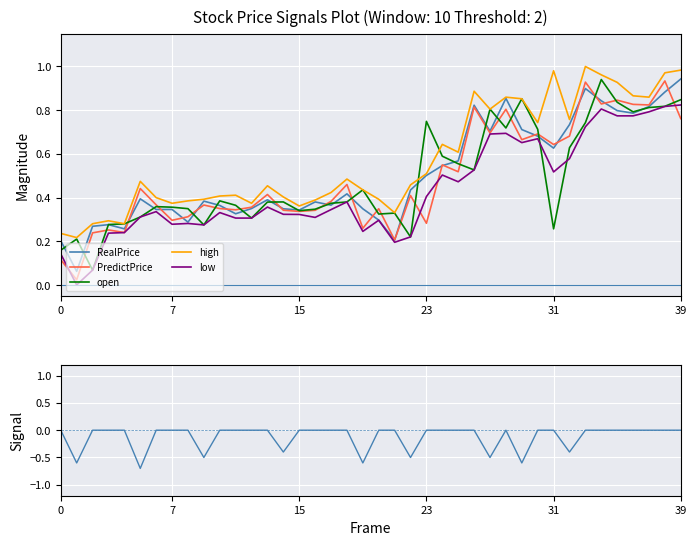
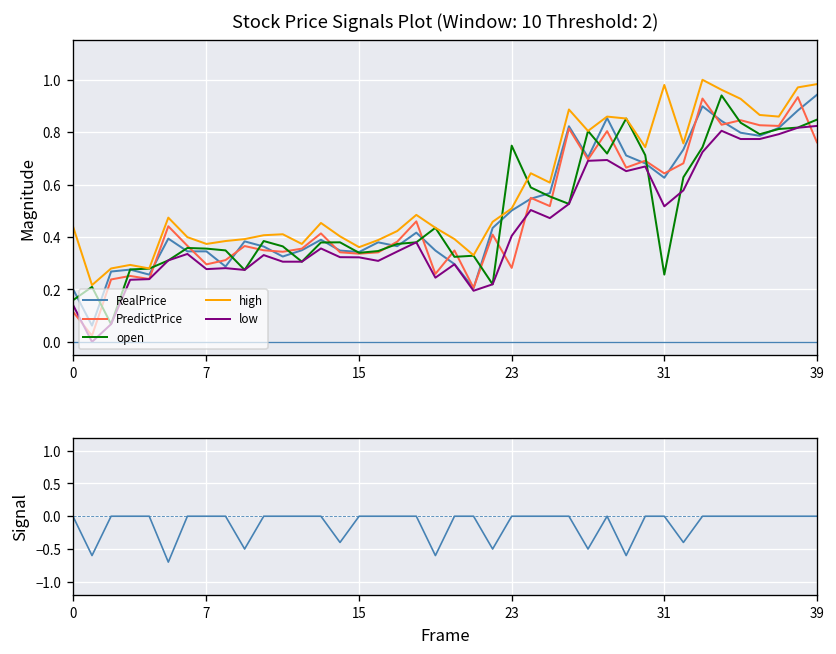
Stock Price Signals Plot (Window: 10 Threshold: 2), high, 0: 0.24 -> 0.44
